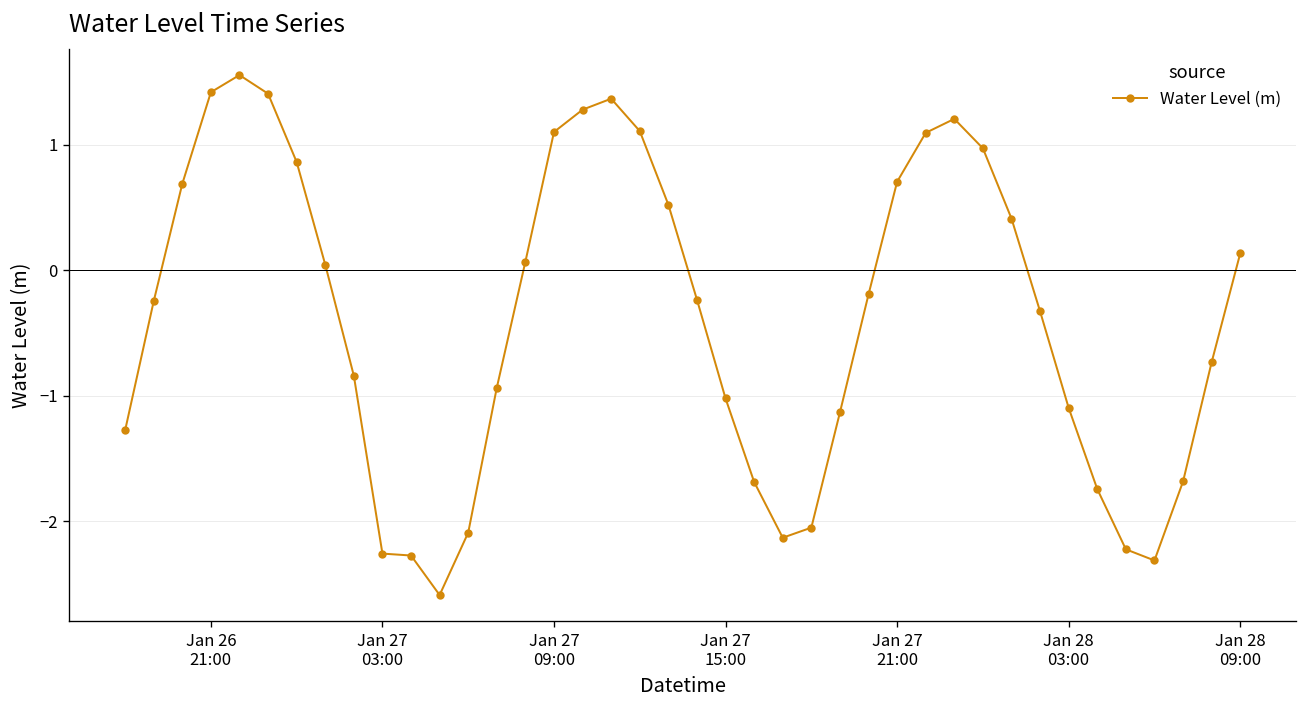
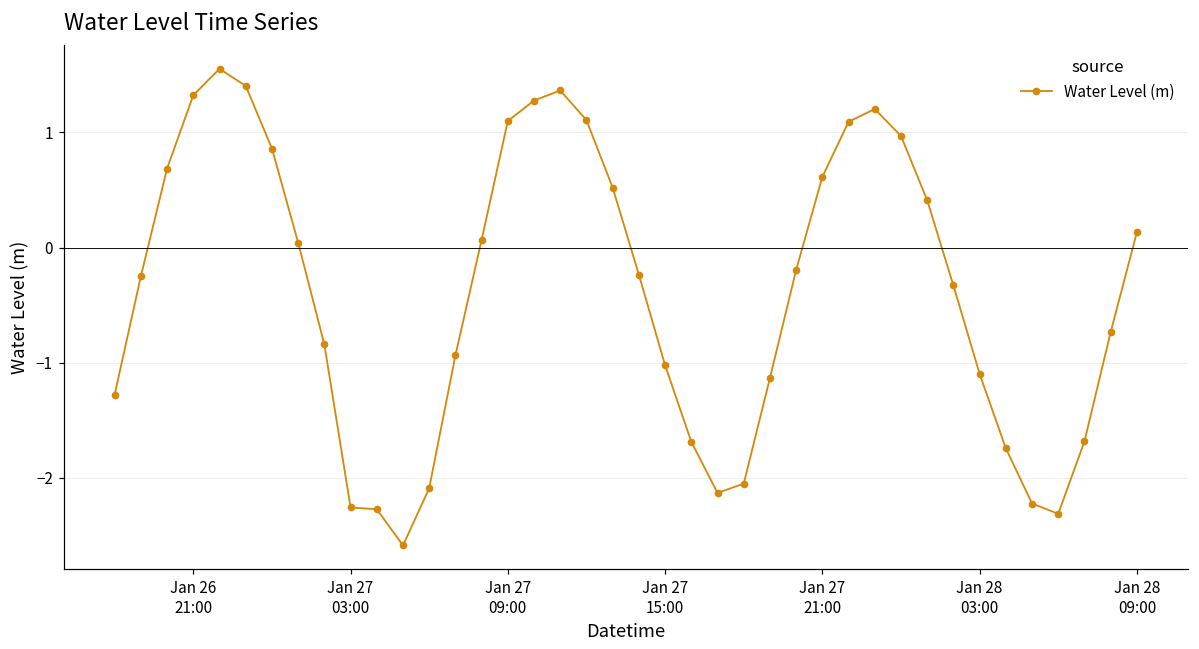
Jan 26 21:00: 1.42 -> 1.32
Jan 27 21:00: 0.70 -> 0.61
